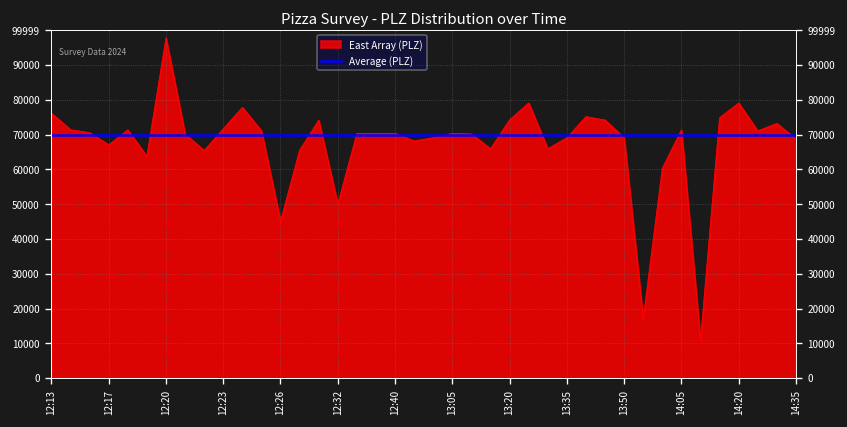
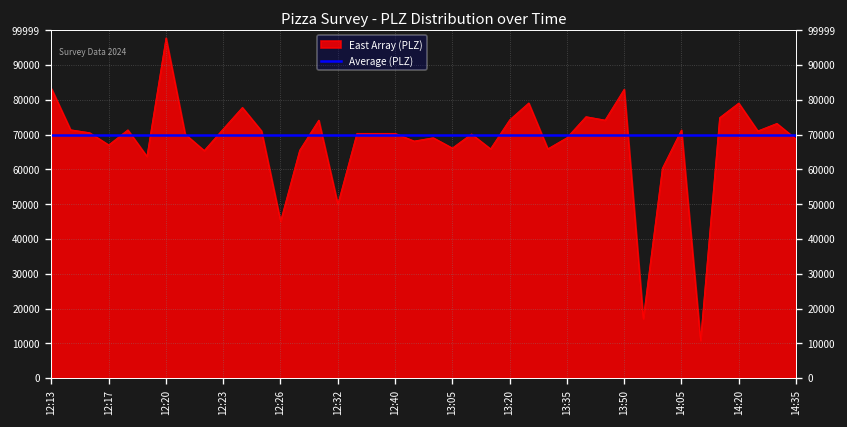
12:13: 76000 -> 83000
13:05: 70000 -> 66000
13:50: 69000 -> 83000
